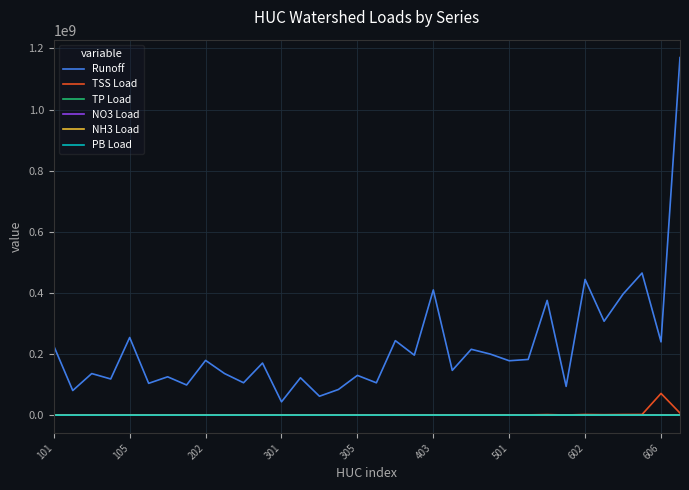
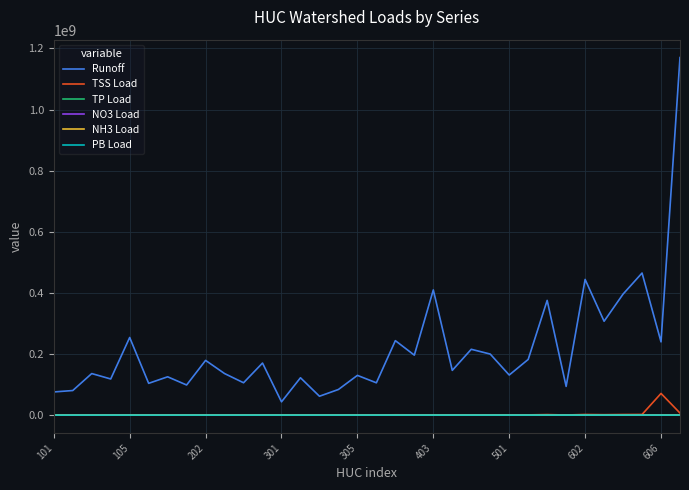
Runoff, 101: 230000000 -> 80000000
Runoff, 501: 180000000 -> 130000000
